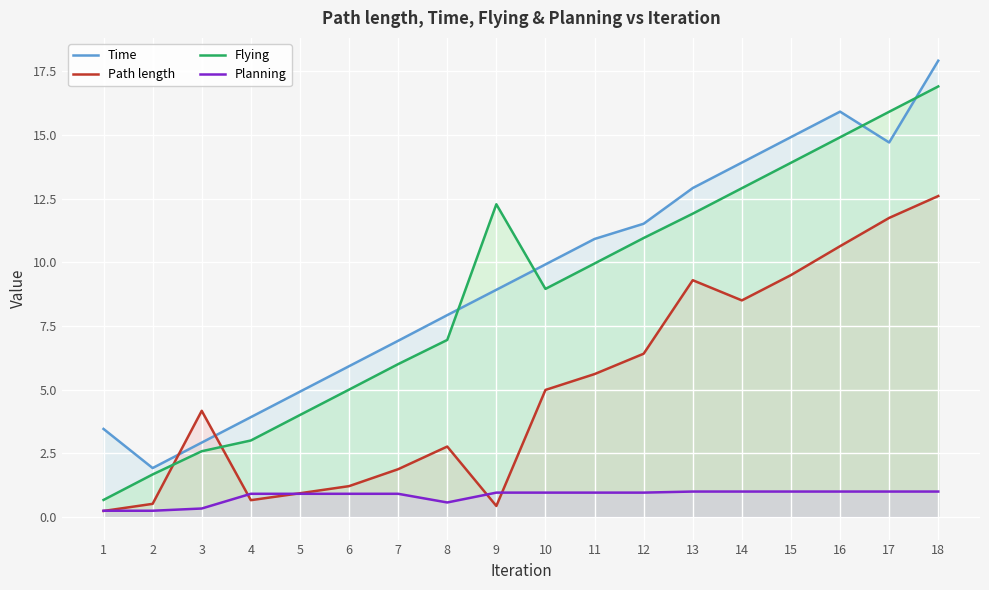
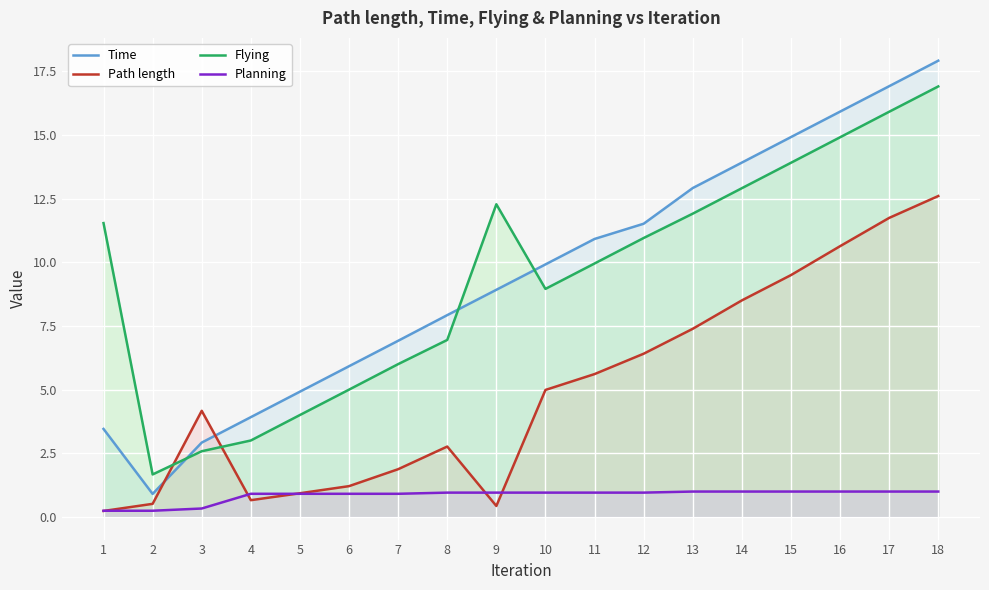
Flying, 1: 0.7 -> 11.5
Time, 2: 1.9 -> 0.9
Planning, 8: 0.6 -> 0.9
Path length, 13: 9.3 -> 7.4
Time, 17: 14.7 -> 16.9
